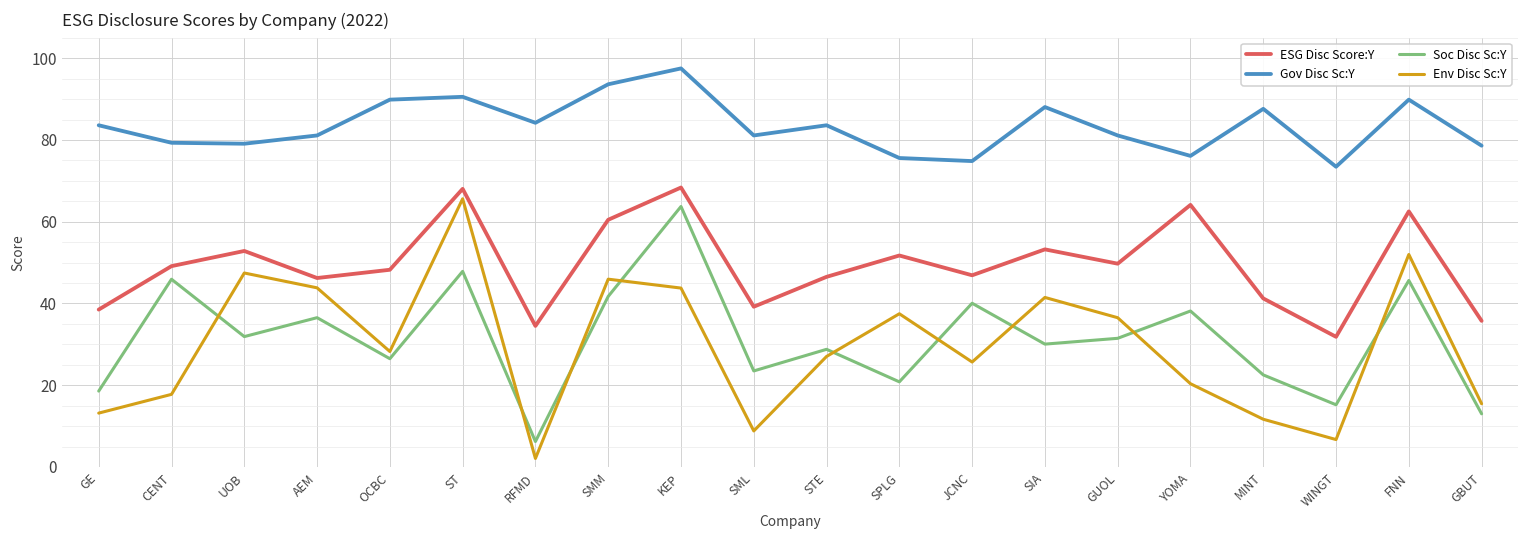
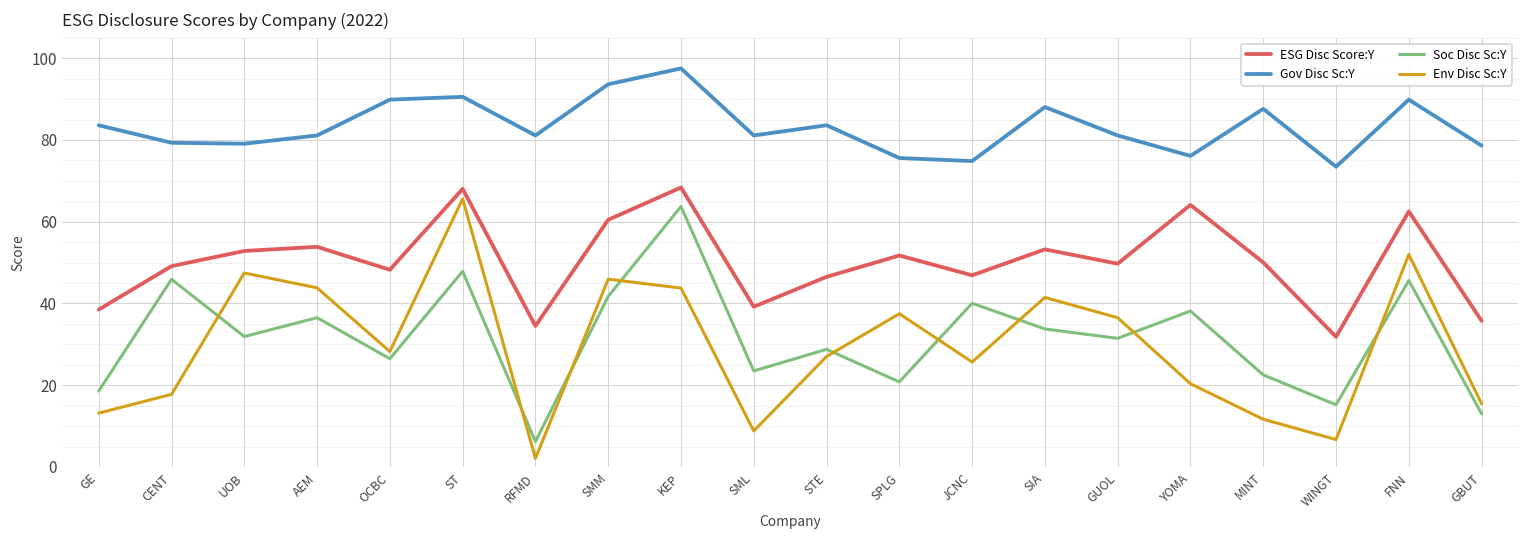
ESG Disc Score:Y, AEM: 46 -> 54
Gov Disc Sc:Y, RFMD: 84 -> 81
Soc Disc Sc:Y, SIA: 30 -> 34
ESG Disc Score:Y, MINT: 41 -> 50
